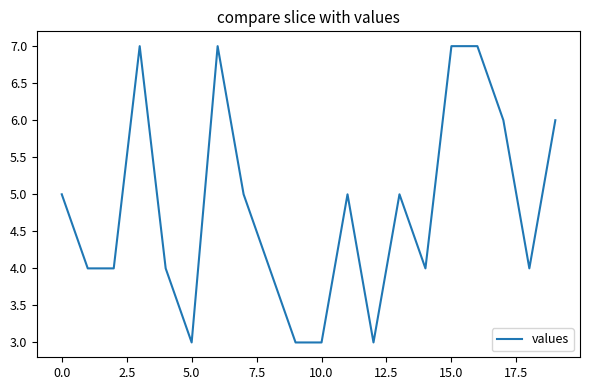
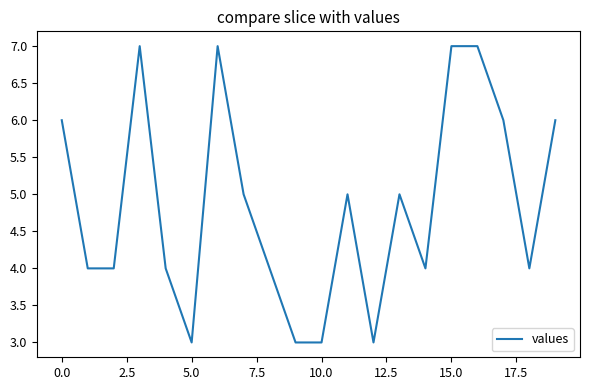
0.0: 5 -> 6
